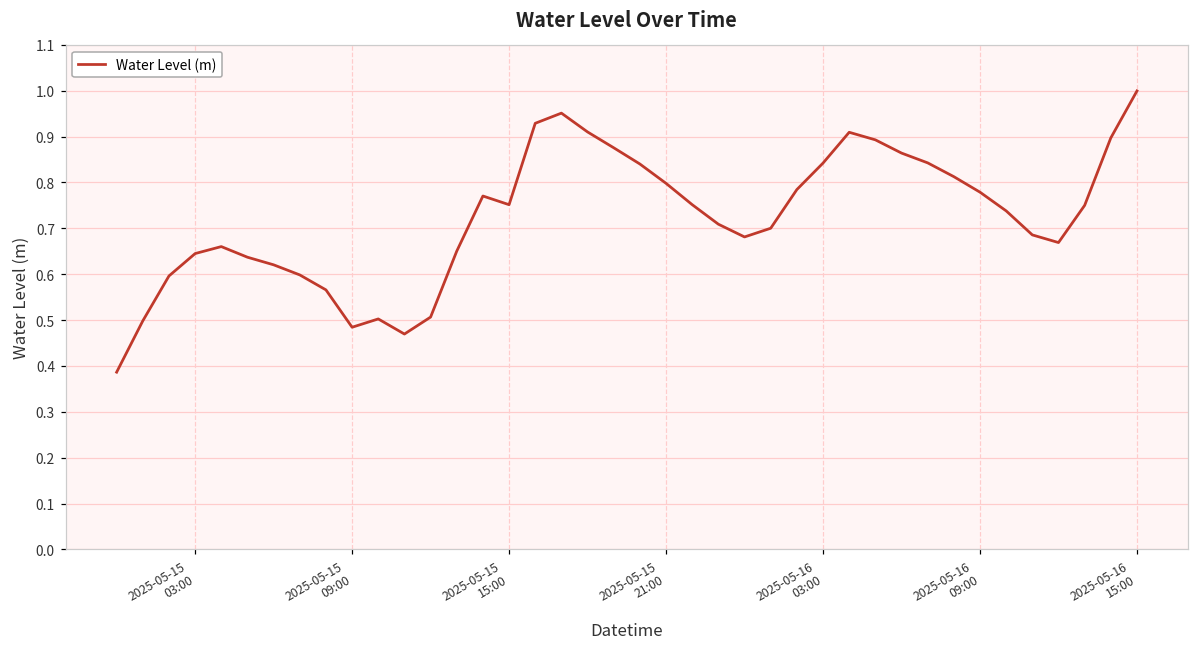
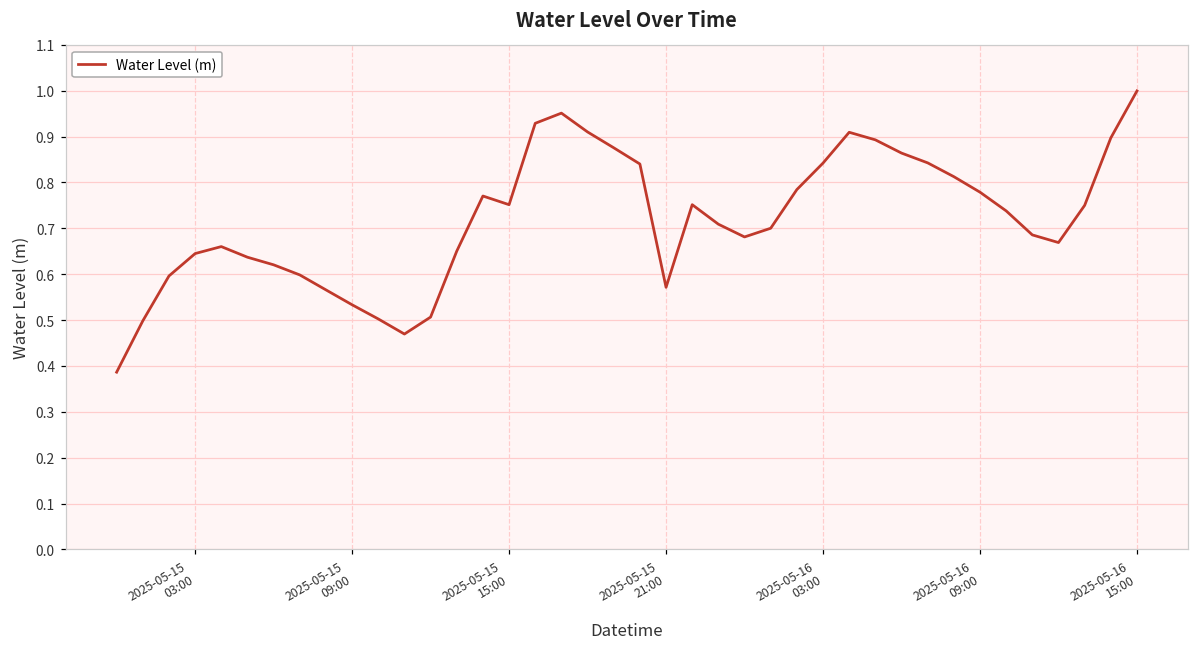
2025-05-15 09:00: 0.48 -> 0.53
2025-05-15 21:00: 0.80 -> 0.57
